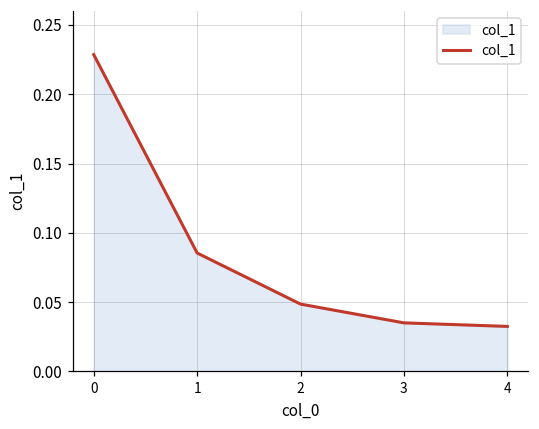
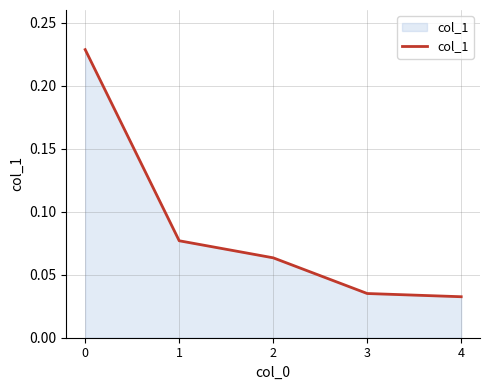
1: 0.085 -> 0.077
2: 0.049 -> 0.063
